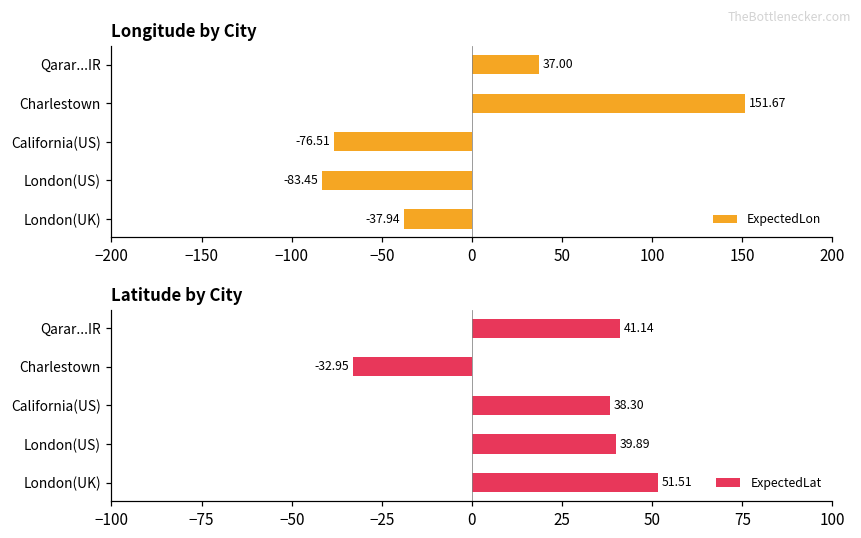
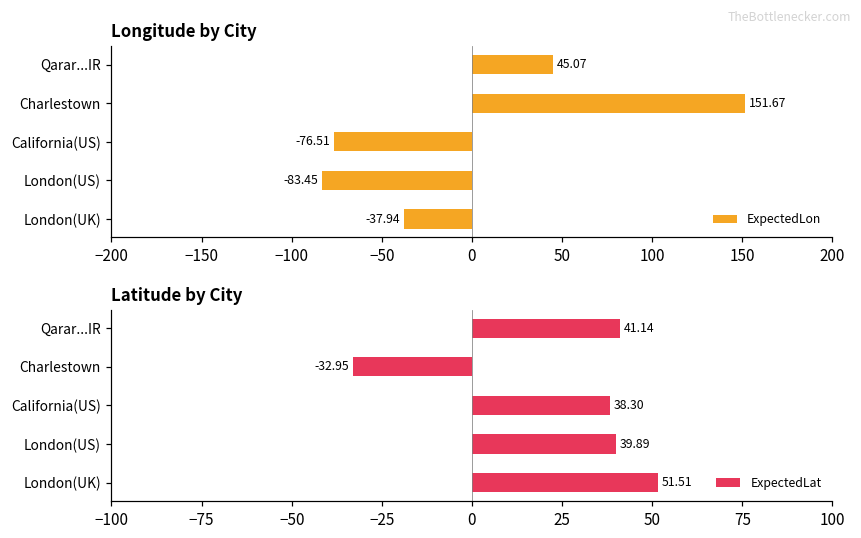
Longitude by City, Qarar...IR: 37.00 -> 45.07
